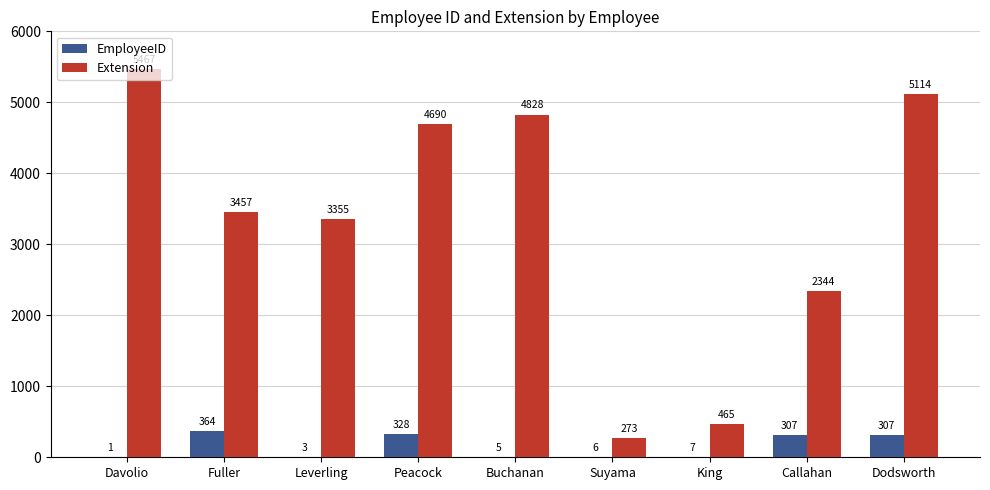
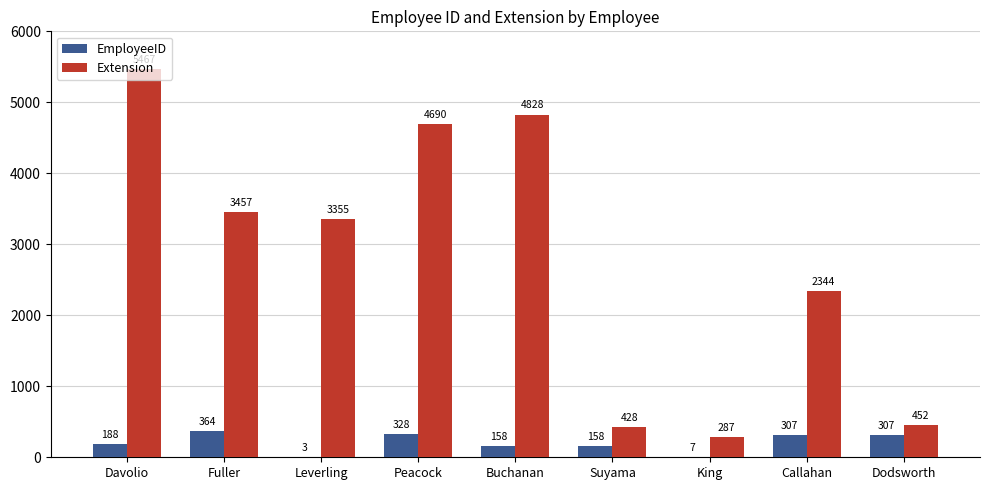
EmployeeID, Davolio: 1 -> 188
EmployeeID, Buchanan: 5 -> 158
EmployeeID, Suyama: 6 -> 158
Extension, Suyama: 273 -> 428
Extension, King: 465 -> 287
Extension, Dodsworth: 5114 -> 452
